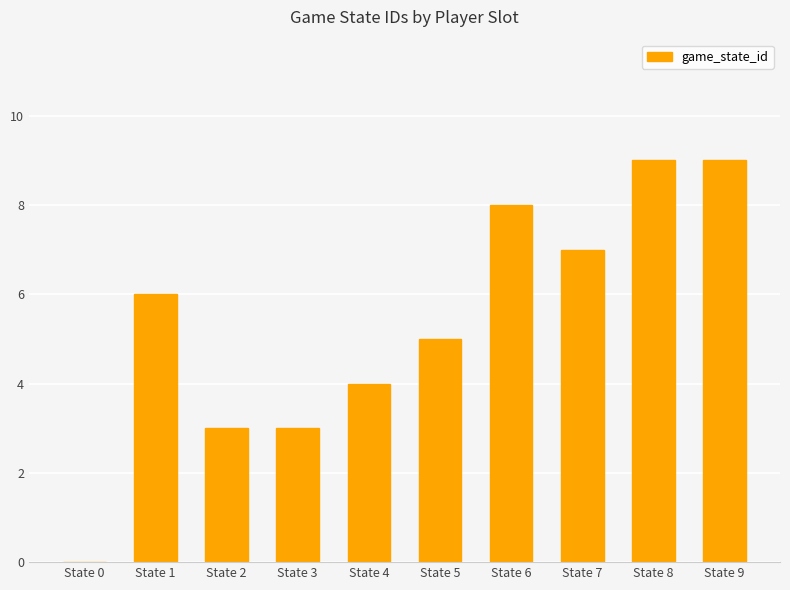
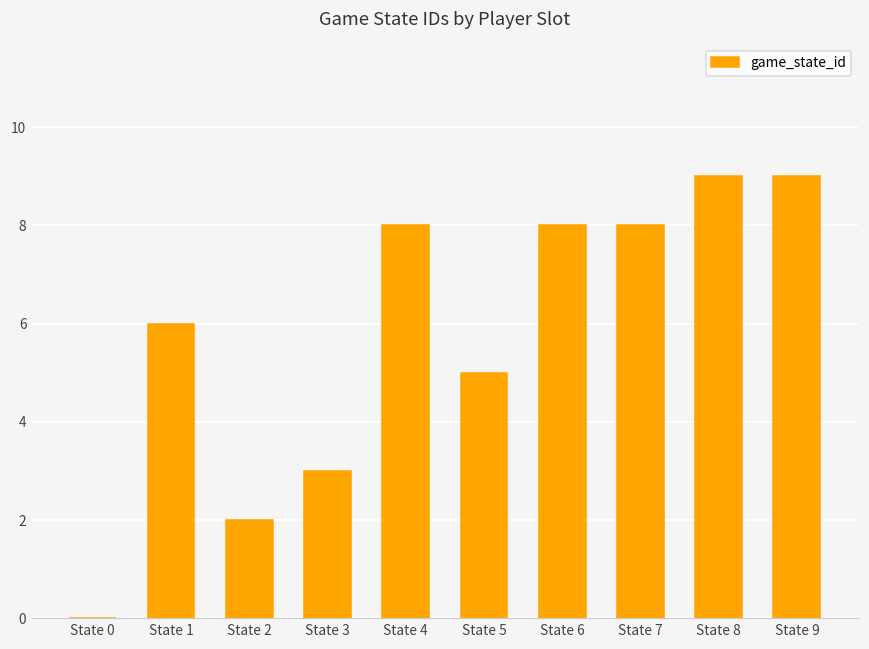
State 2: 3 -> 2
State 4: 4 -> 8
State 7: 7 -> 8
